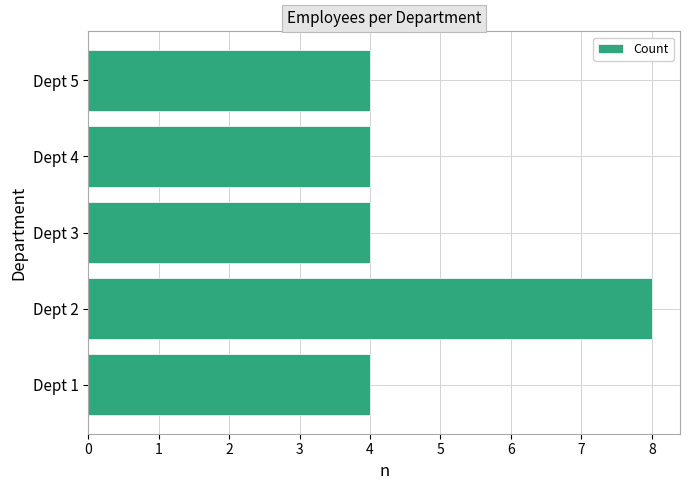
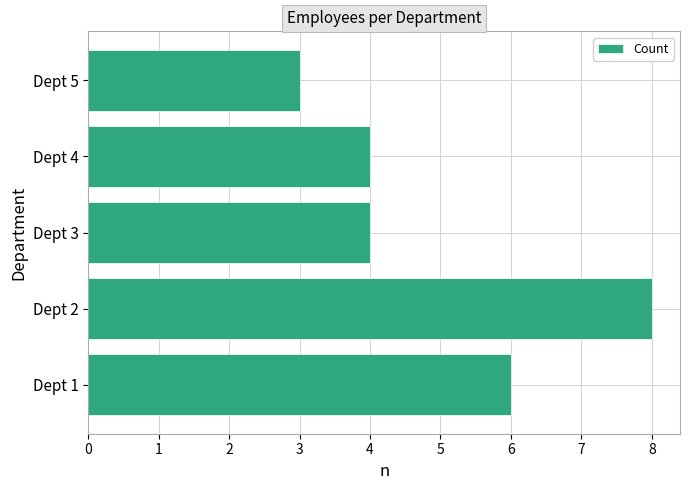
Dept 5: 4 -> 3
Dept 1: 4 -> 6
